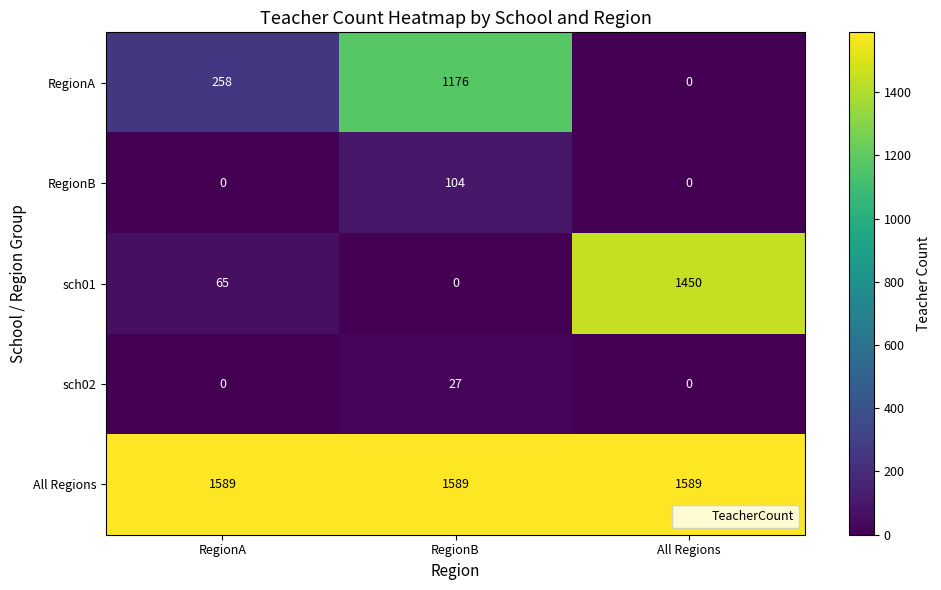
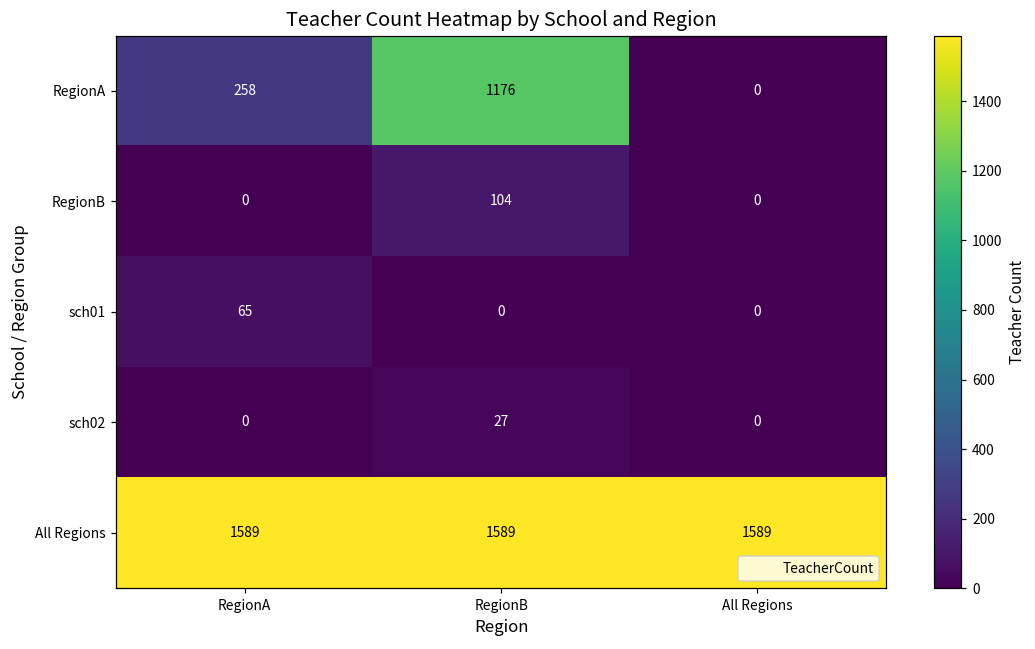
sch01, All Regions: 1450 -> 0
